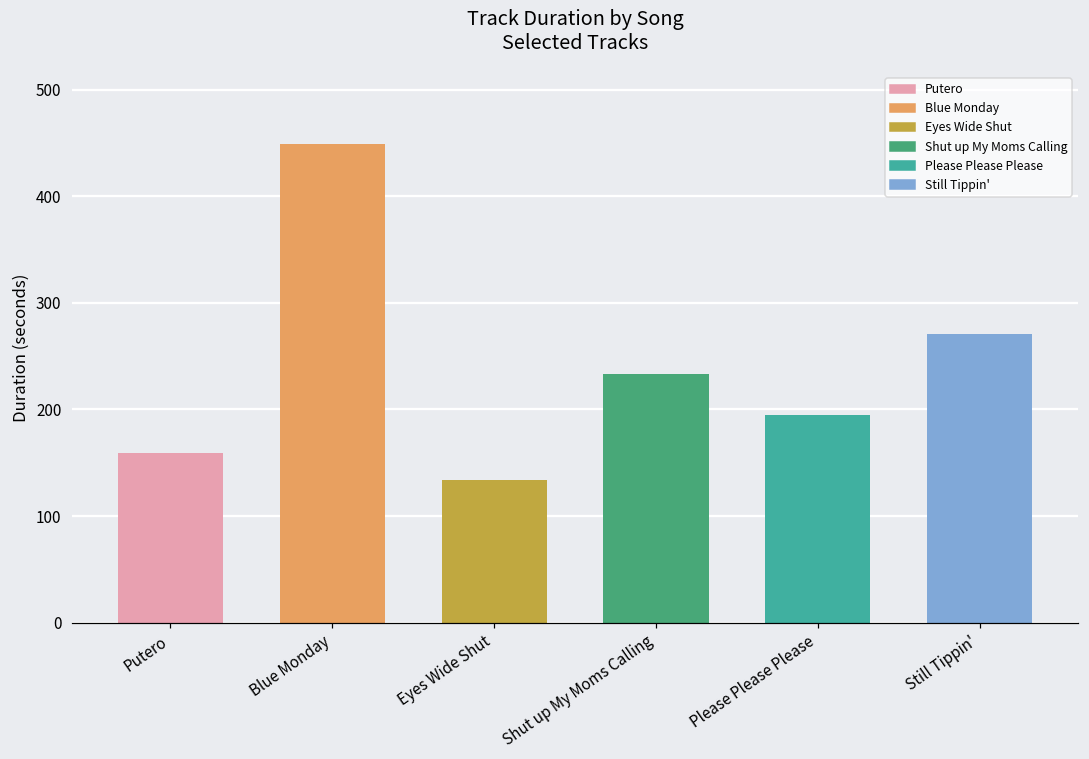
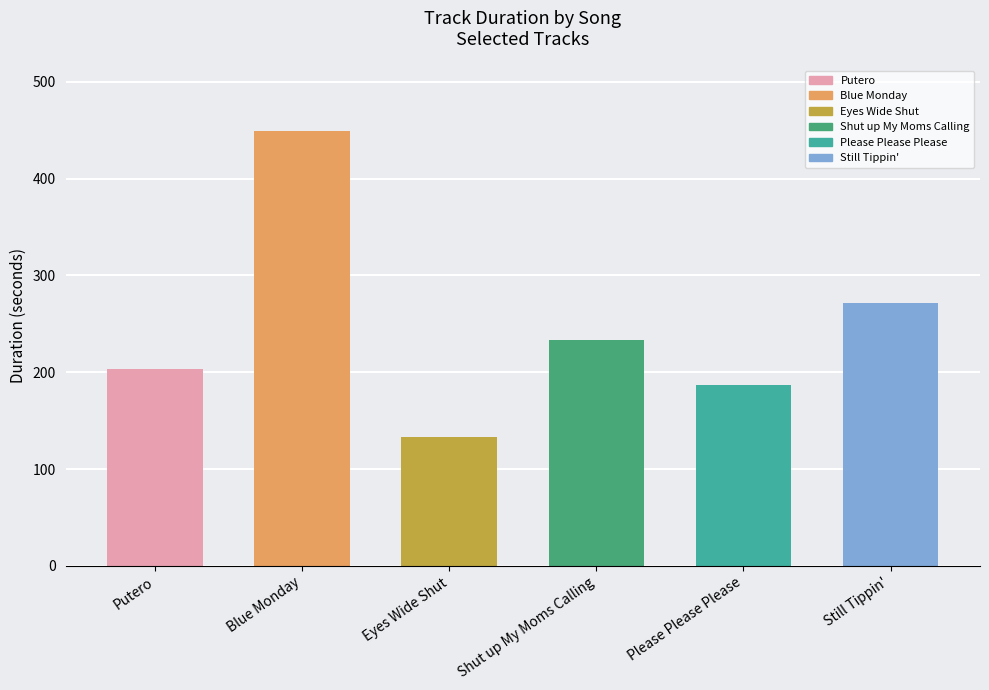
Putero: 160 -> 200
Please Please Please: 200 -> 190
